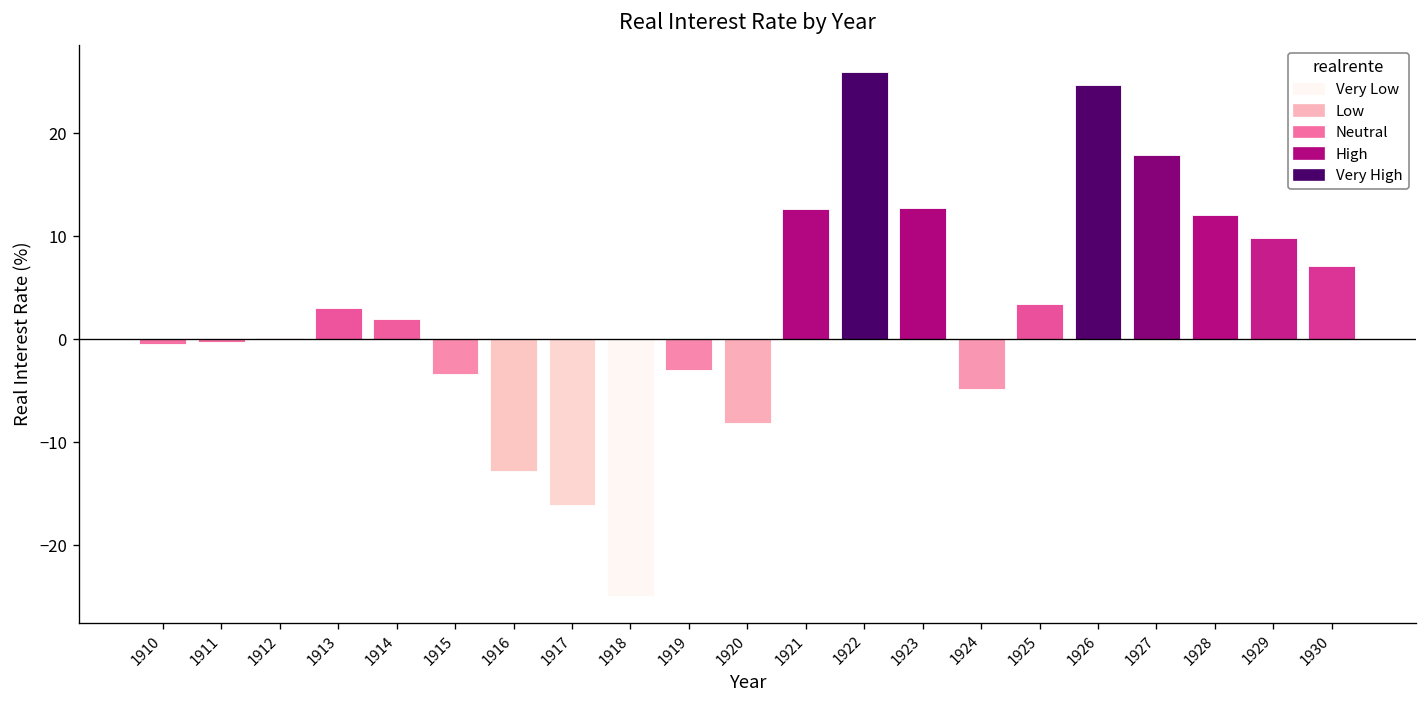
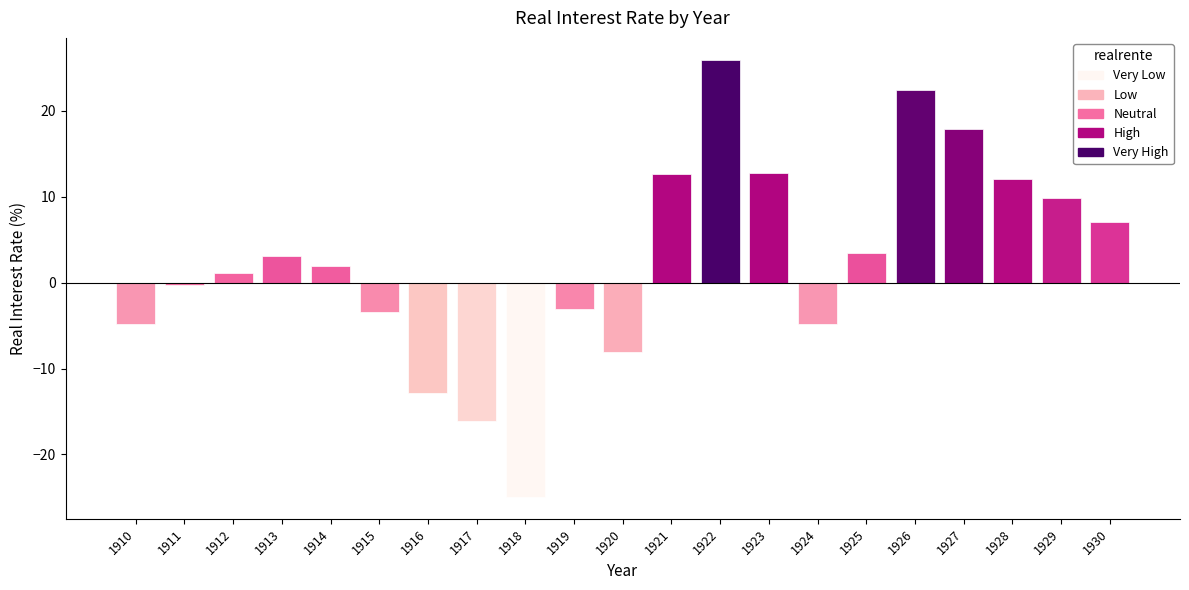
1910: 0 -> -5
1912: 0 -> 1
1926: 25 -> 22
